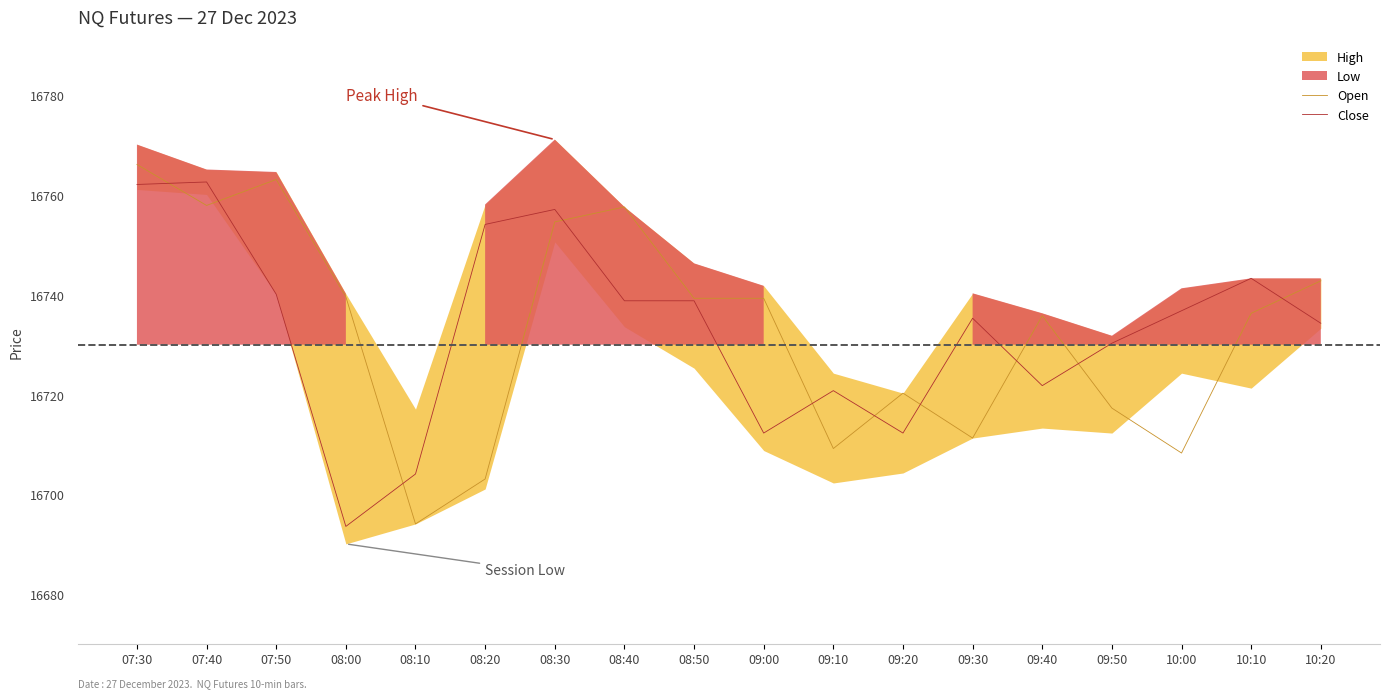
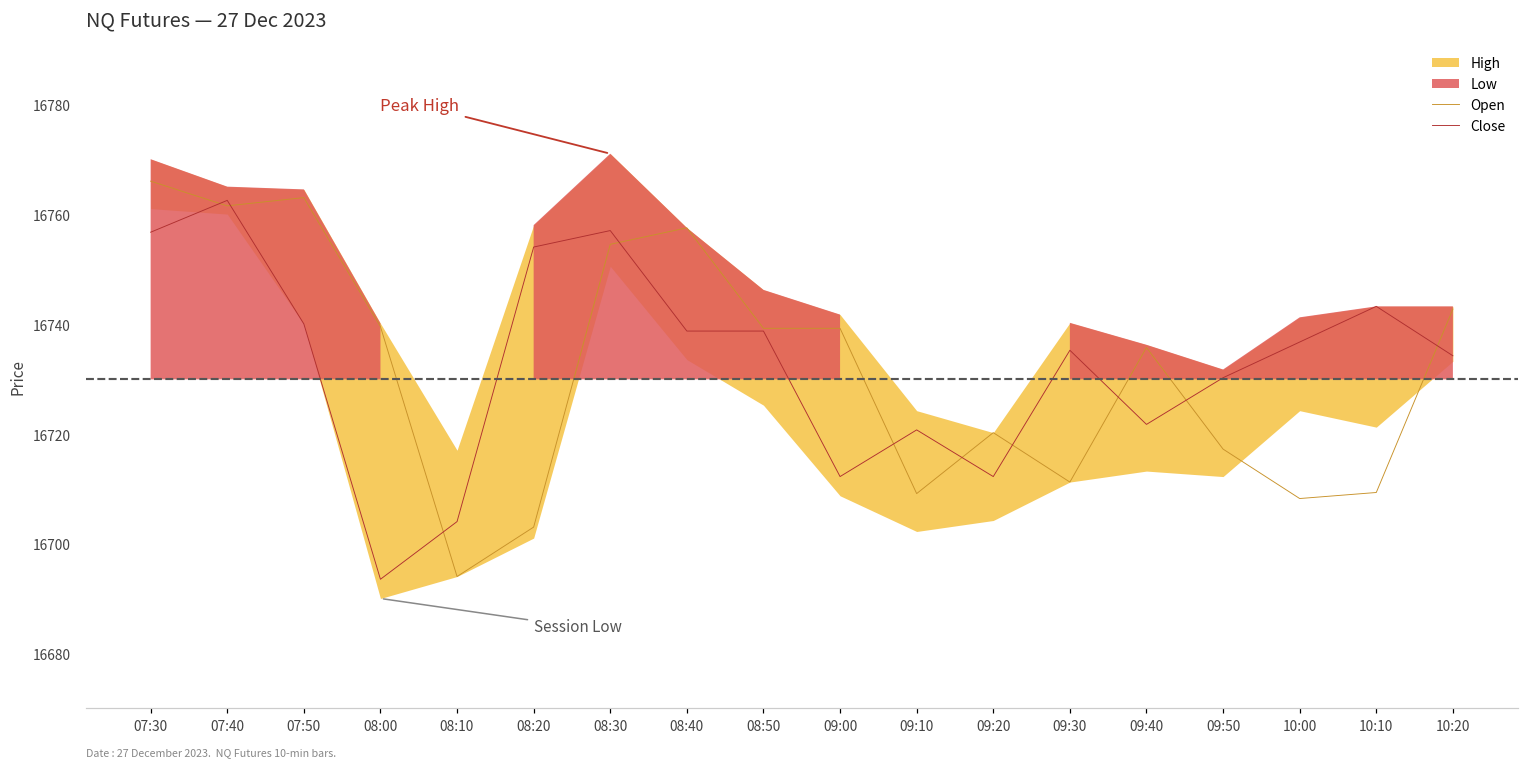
Close, 07:30: 16762 -> 16757
Open, 07:40: 16758 -> 16762
Open, 10:10: 16736 -> 16709
